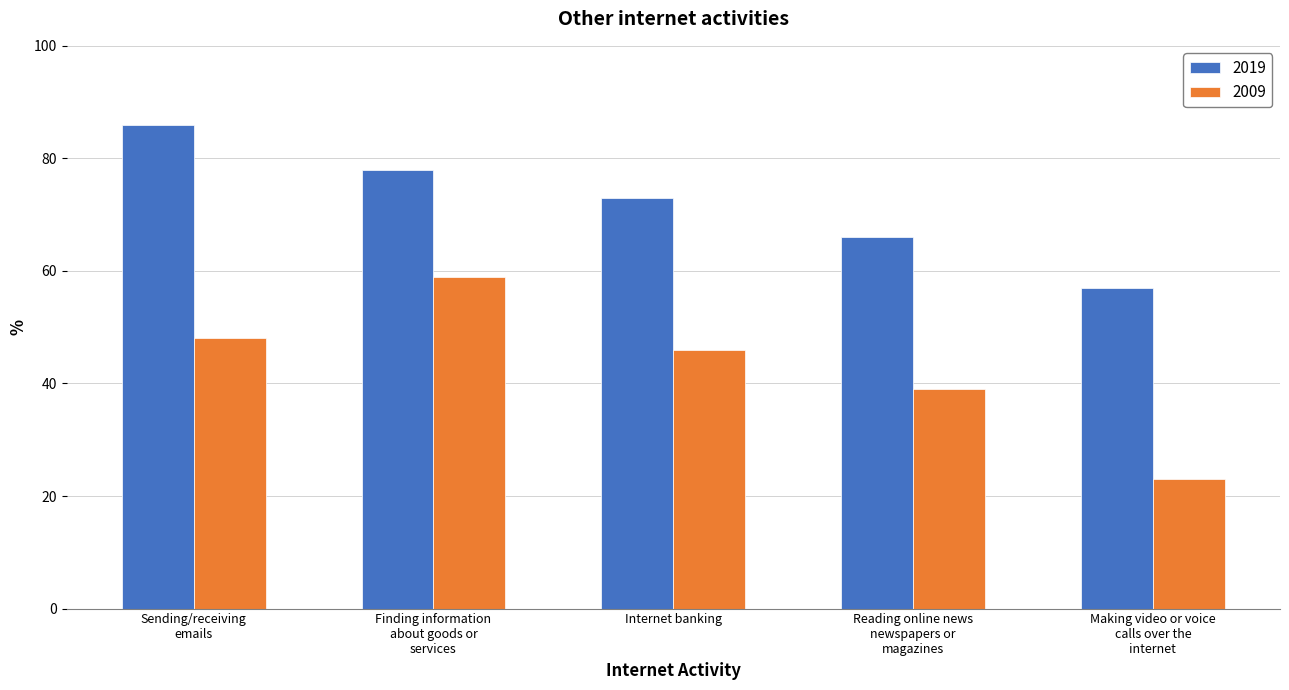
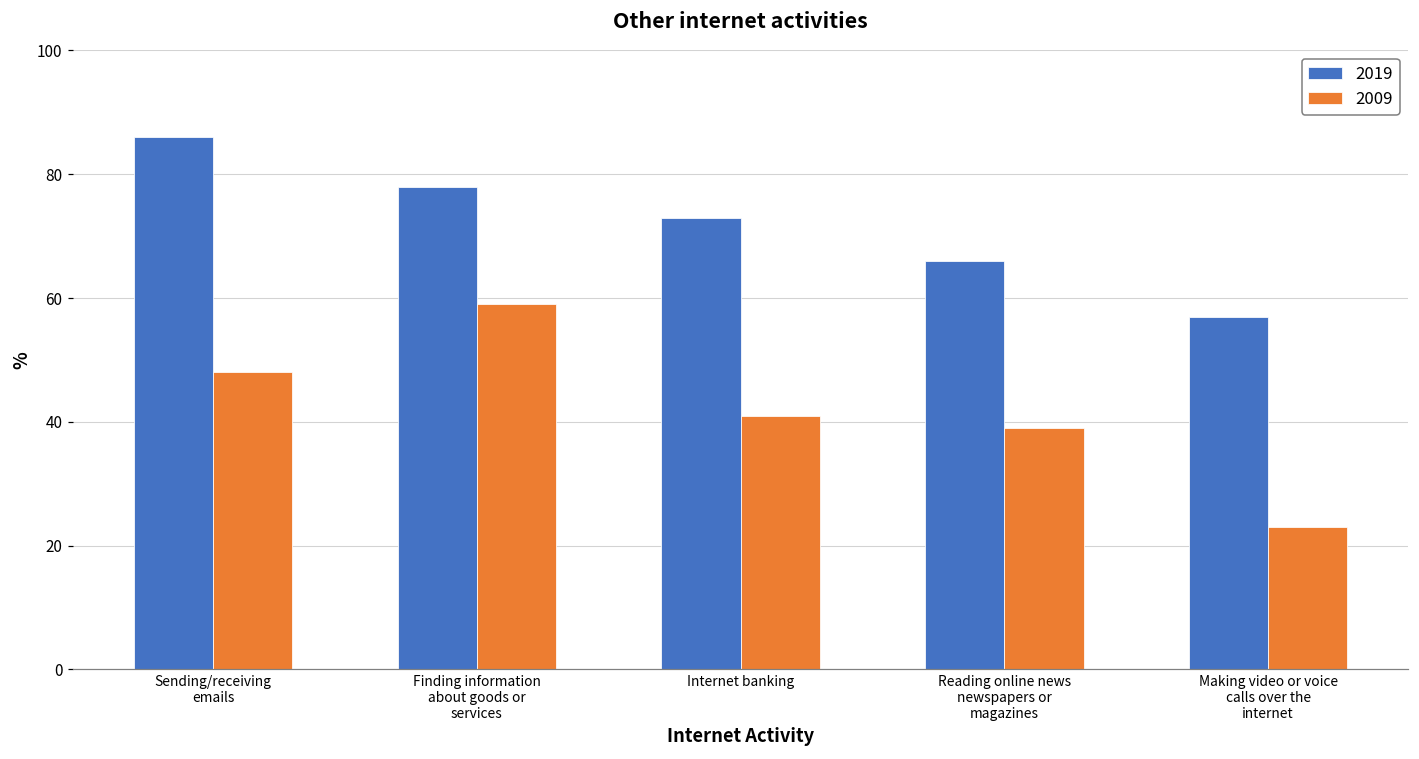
2009, Internet banking: 46 -> 41
